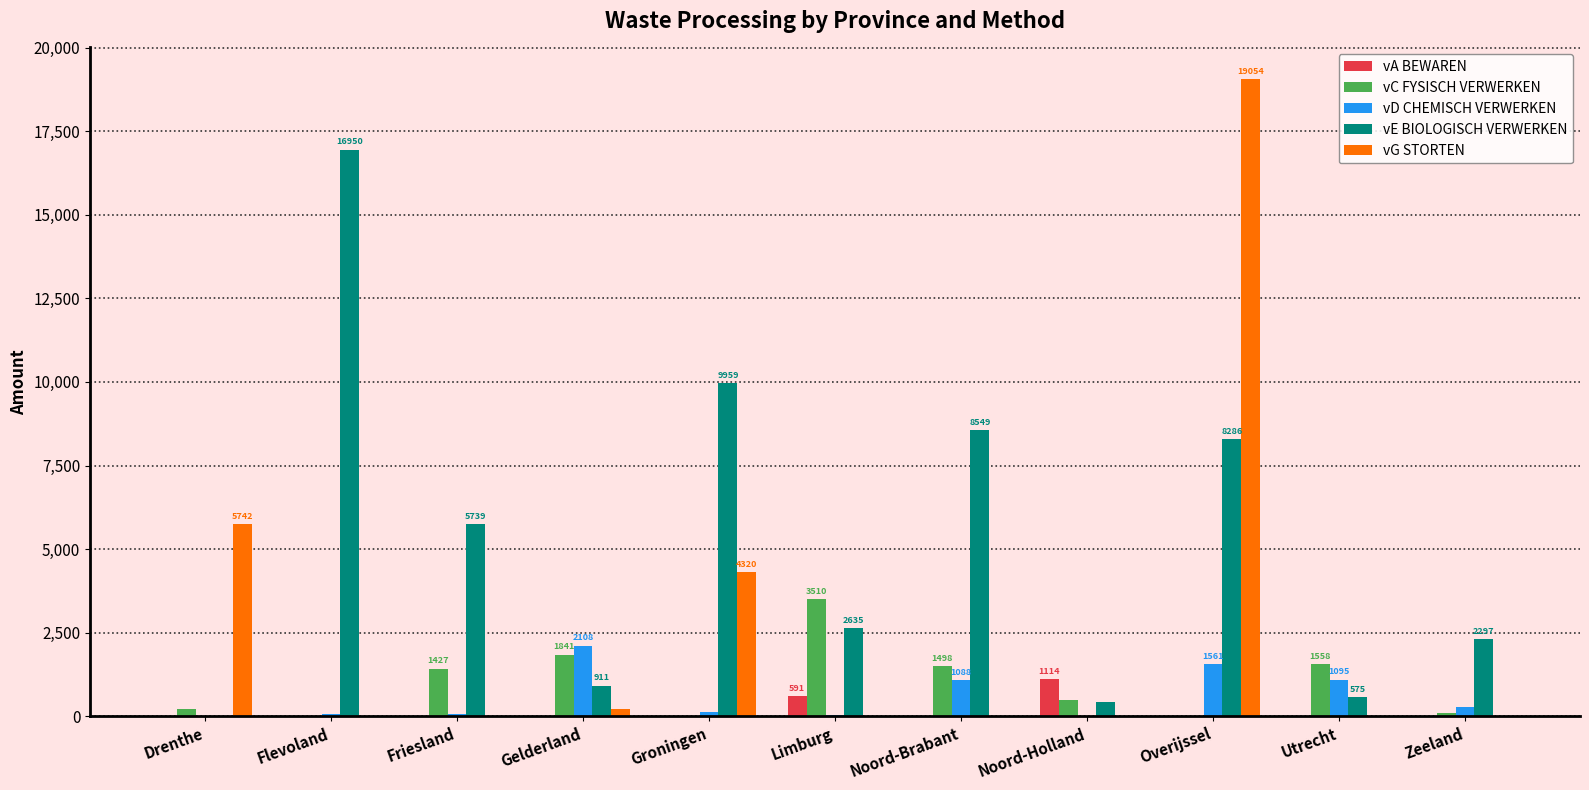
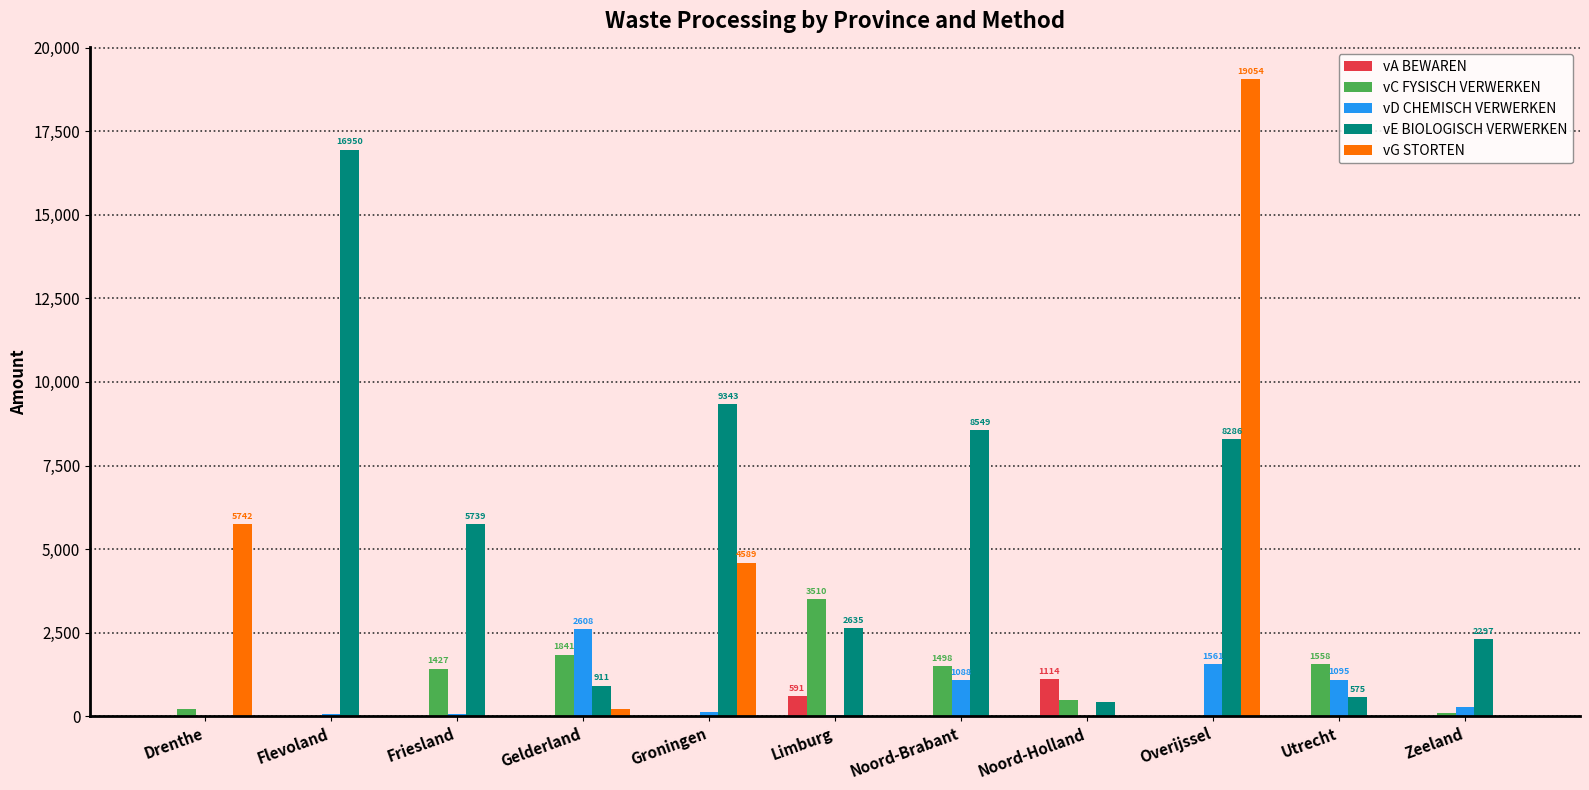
vD CHEMISCH VERWERKEN, Gelderland: 2108 -> 2608
vE BIOLOGISCH VERWERKEN, Groningen: 9959 -> 9343
vG STORTEN, Groningen: 4320 -> 4589
